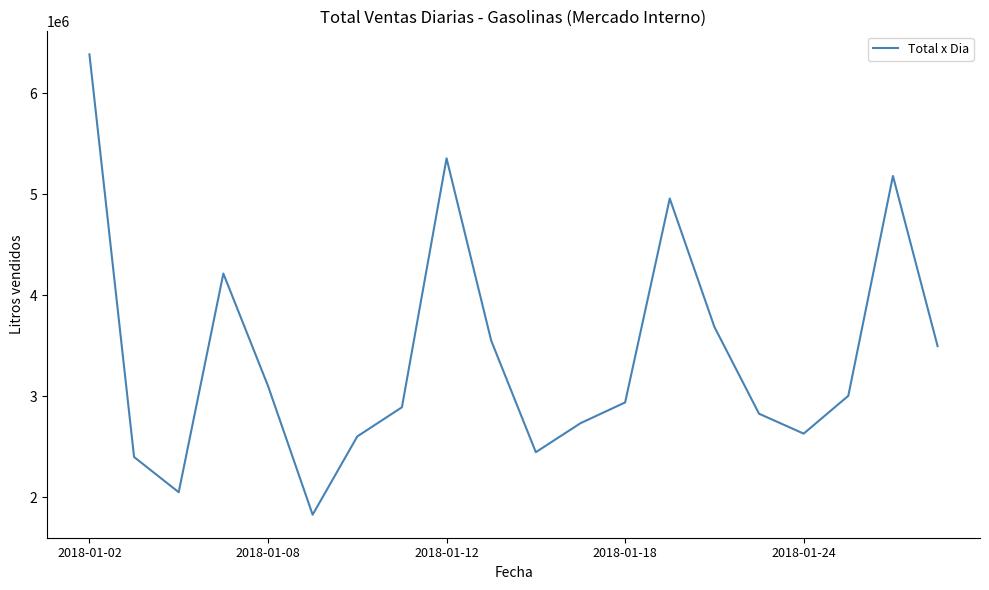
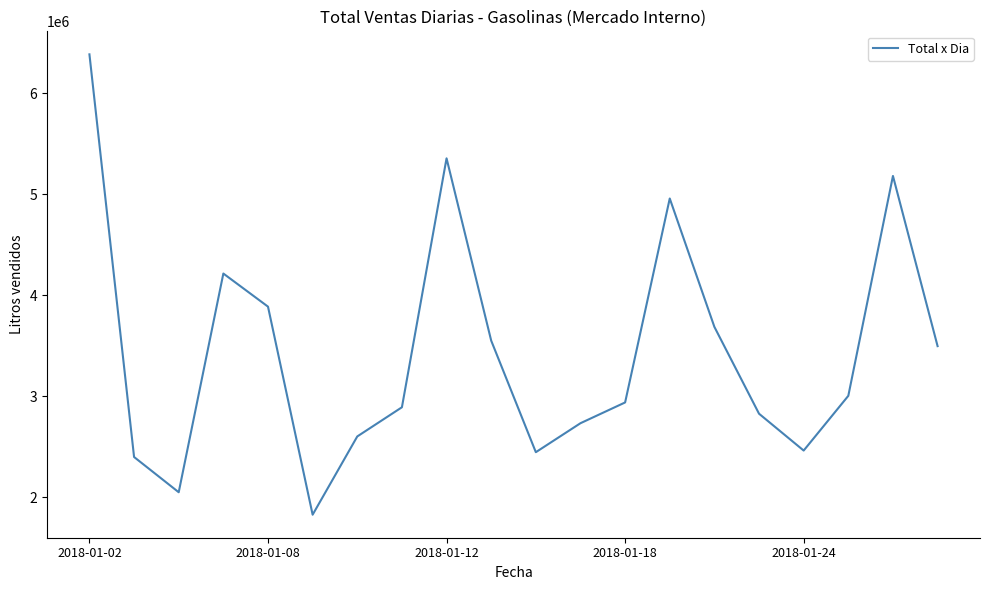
2018-01-08: 3100000 -> 3890000
2018-01-24: 2630000 -> 2460000
